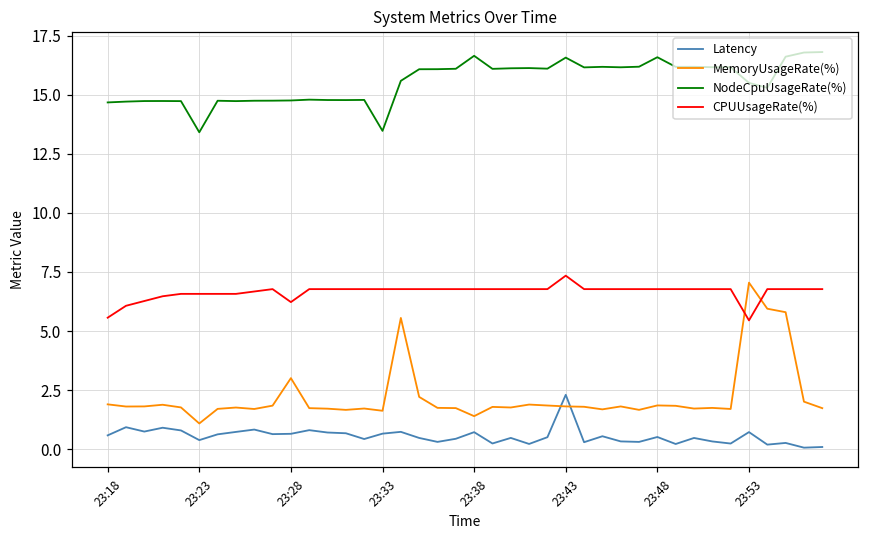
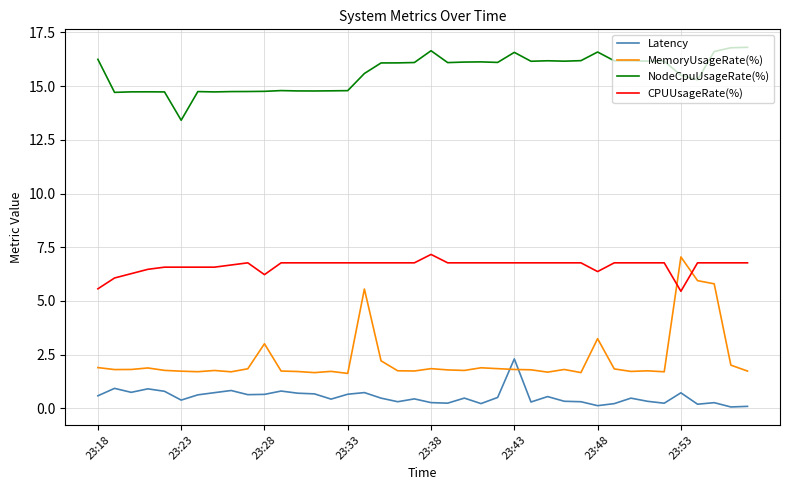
NodeCpuUsageRate(%), 23:18: 14.7 -> 16.2
MemoryUsageRate(%), 23:23: 1.1 -> 1.7
NodeCpuUsageRate(%), 23:33: 13.5 -> 14.8
Latency, 23:38: 0.7 -> 0.3
MemoryUsageRate(%), 23:38: 1.4 -> 1.9
CPUUsageRate(%), 23:38: 6.8 -> 7.2
CPUUsageRate(%), 23:43: 7.3 -> 6.8
Latency, 23:48: 0.5 -> 0.1
MemoryUsageRate(%), 23:48: 1.9 -> 3.2
CPUUsageRate(%), 23:48: 6.8 -> 6.4
